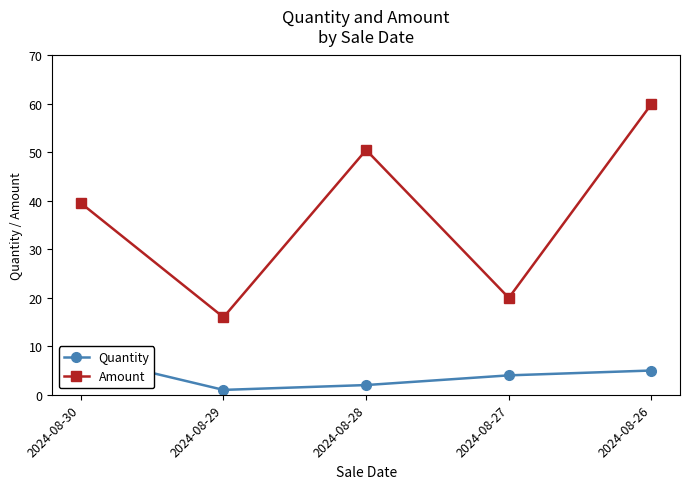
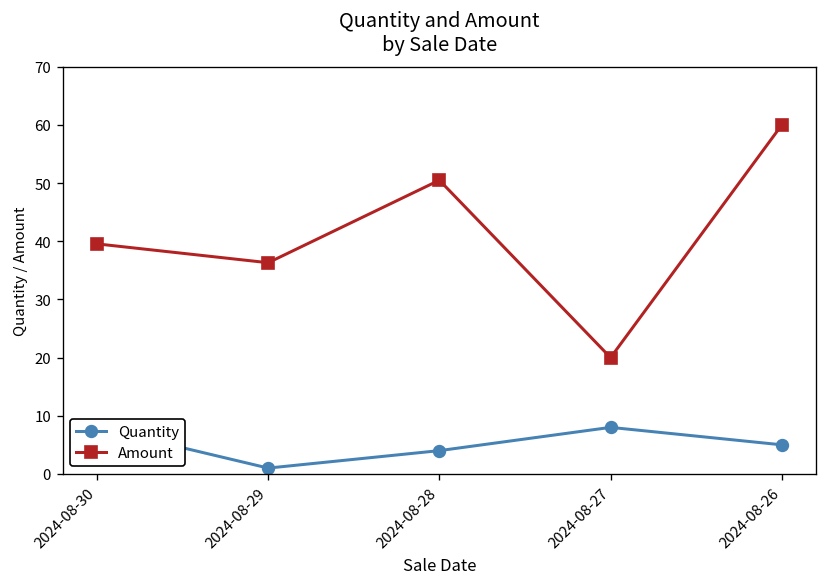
Amount, 2024-08-29: 16 -> 36
Quantity, 2024-08-28: 2 -> 4
Quantity, 2024-08-27: 4 -> 8
